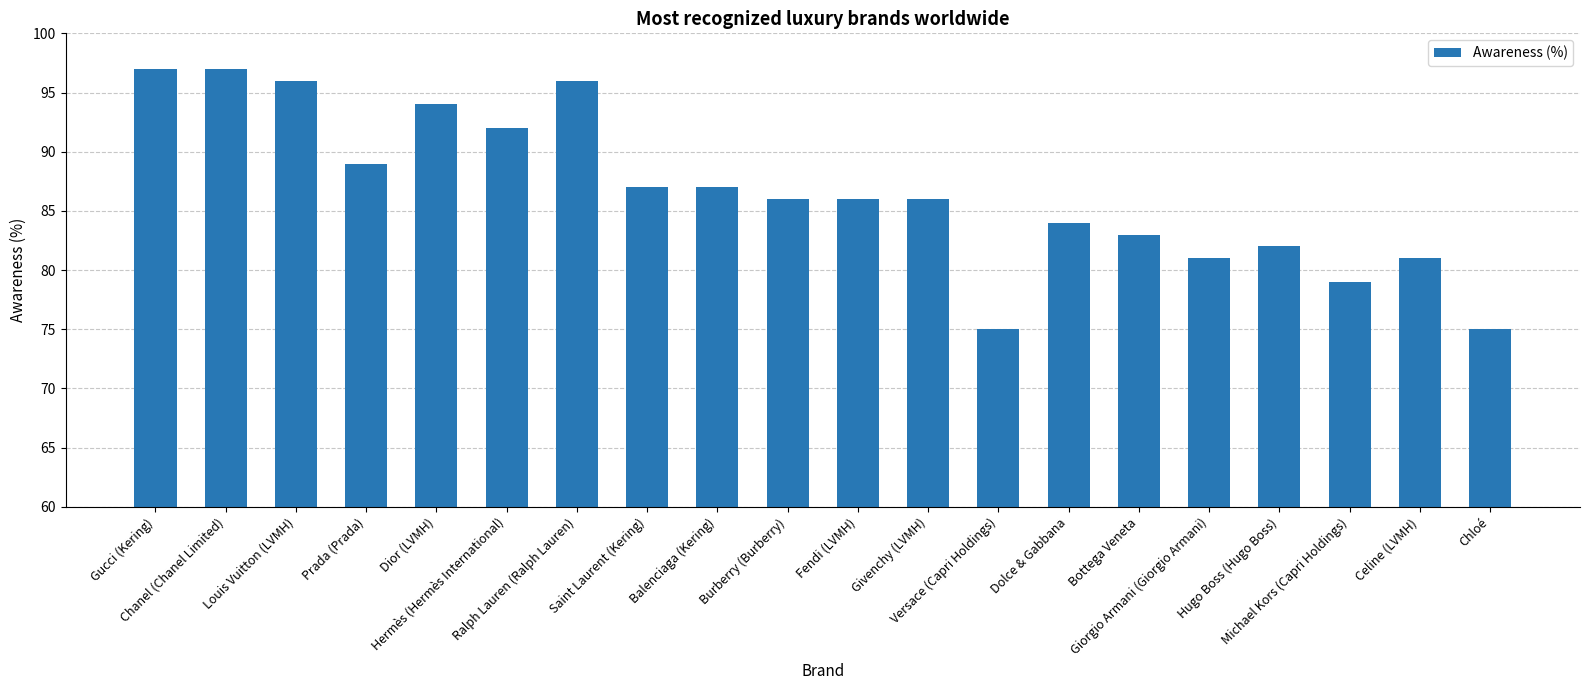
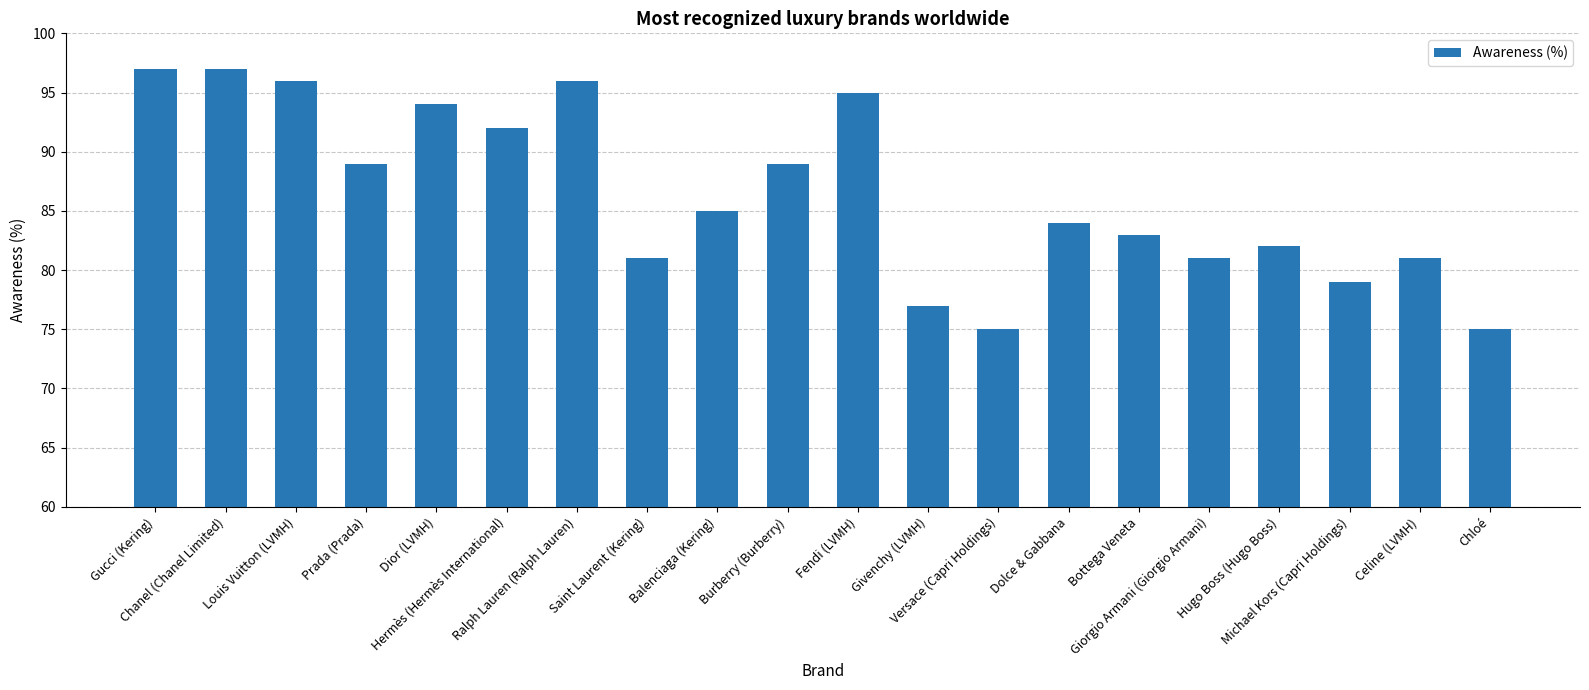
Saint Laurent (Kering): 87 -> 81
Balenciaga (Kering): 87 -> 85
Burberry (Burberry): 86 -> 89
Fendi (LVMH): 86 -> 95
Givenchy (LVMH): 86 -> 77
